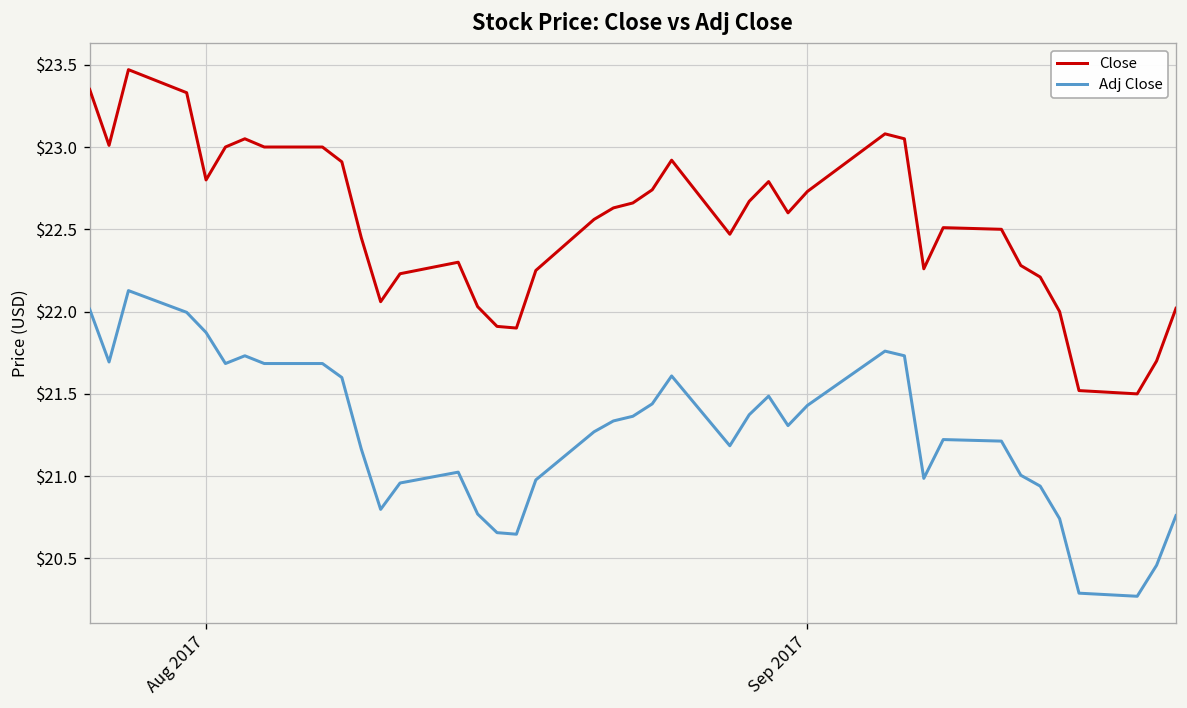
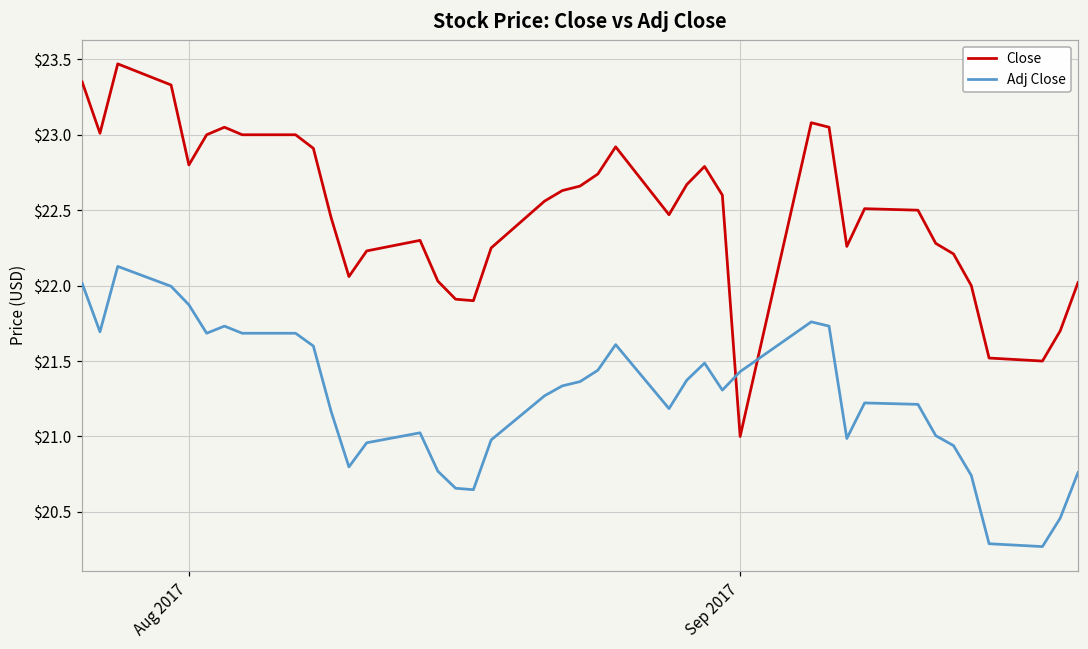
Close, Sep 2017: $22.73 -> $21.00
